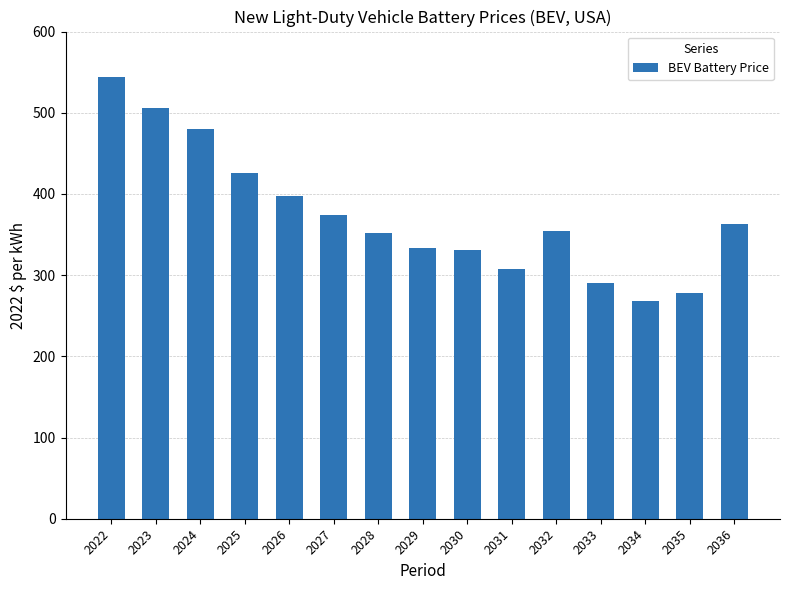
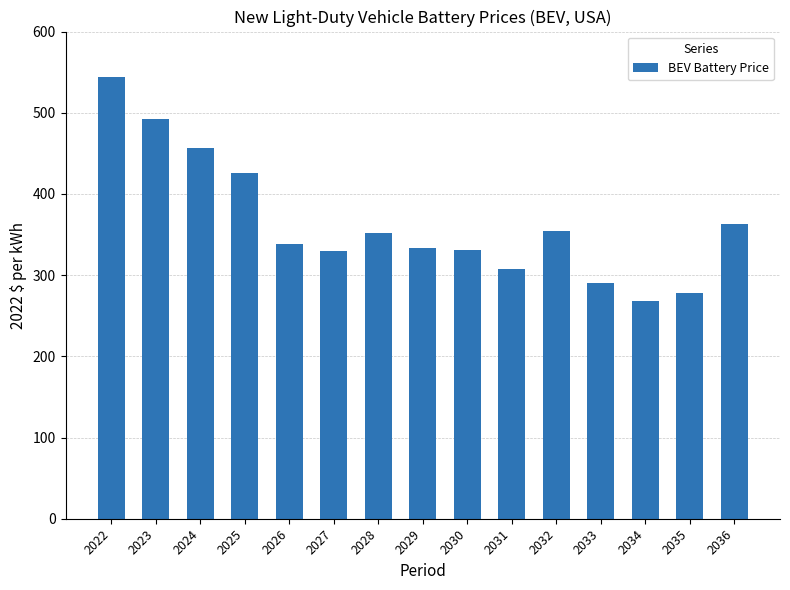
2023: 510 -> 490
2024: 480 -> 460
2026: 400 -> 340
2027: 370 -> 330
